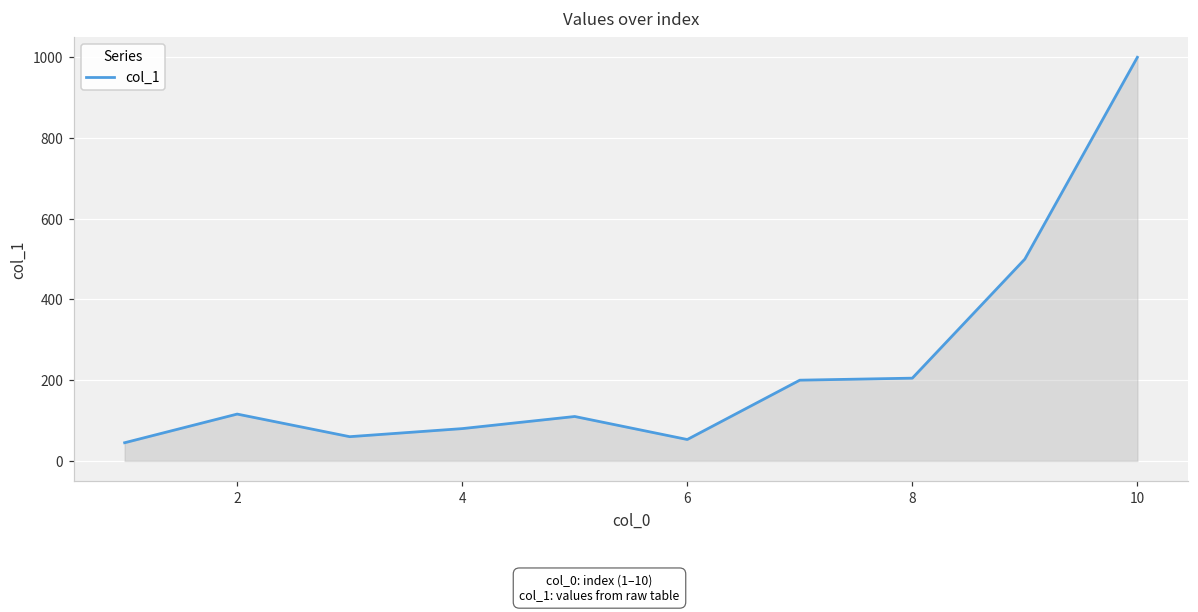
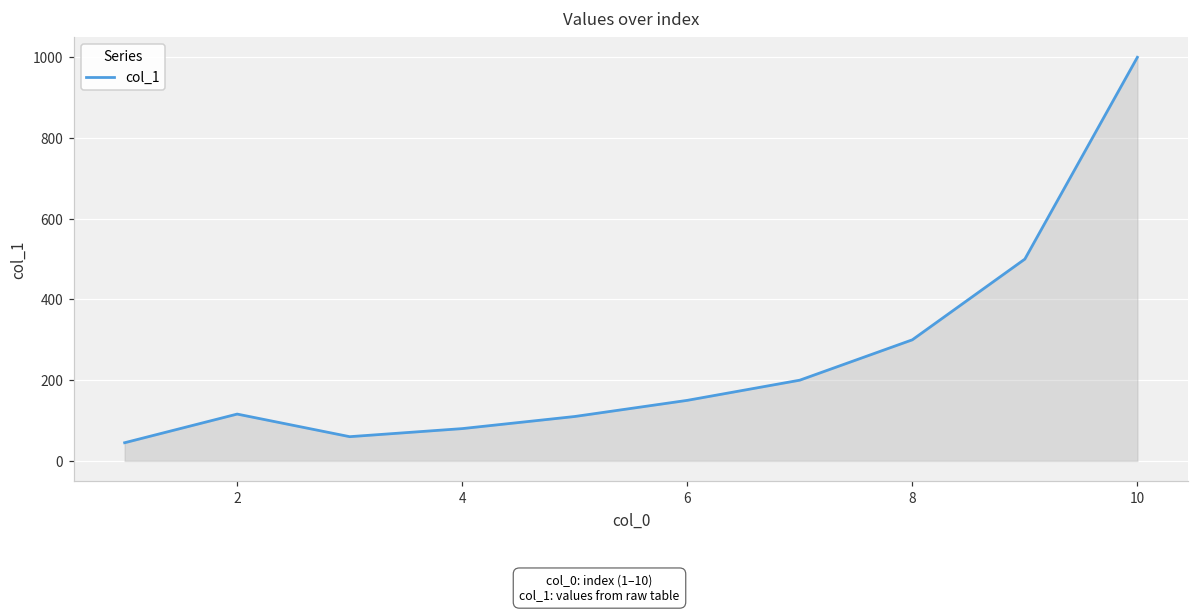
6: 50 -> 150
8: 210 -> 300
